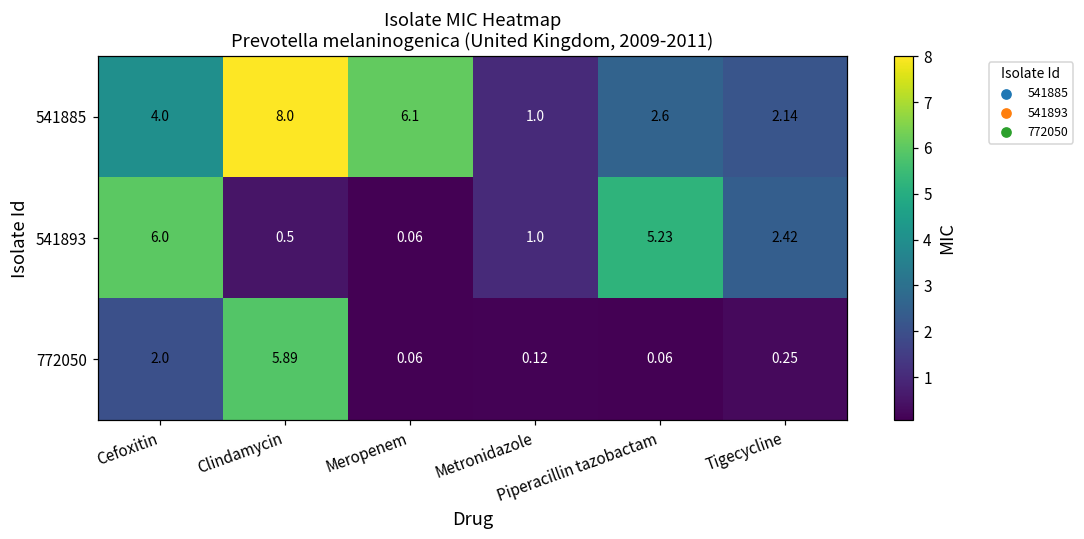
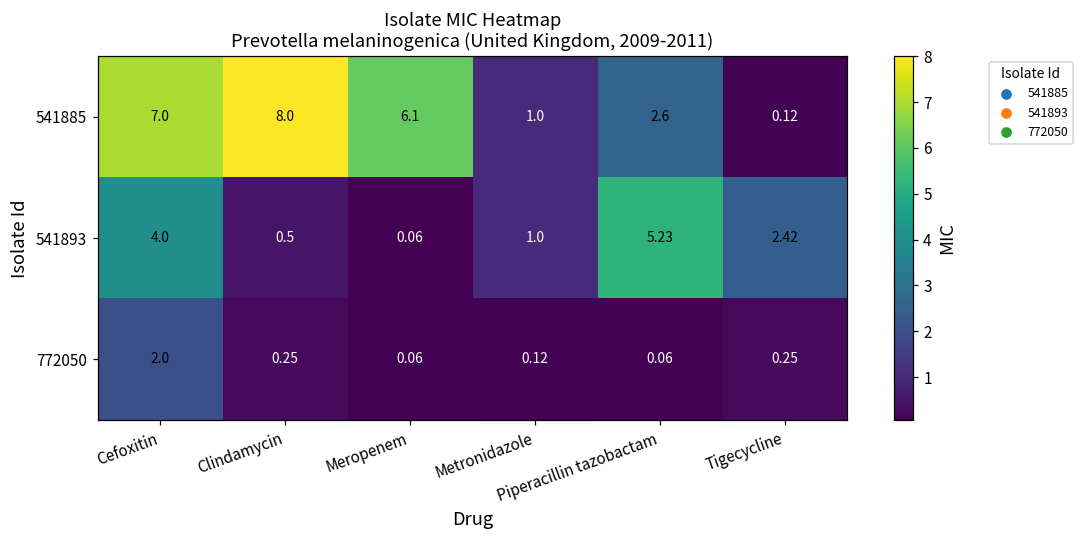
541885, Cefoxitin: 4.0 -> 7.0
541885, Tigecycline: 2.14 -> 0.12
541893, Cefoxitin: 6.0 -> 4.0
772050, Clindamycin: 5.89 -> 0.25
